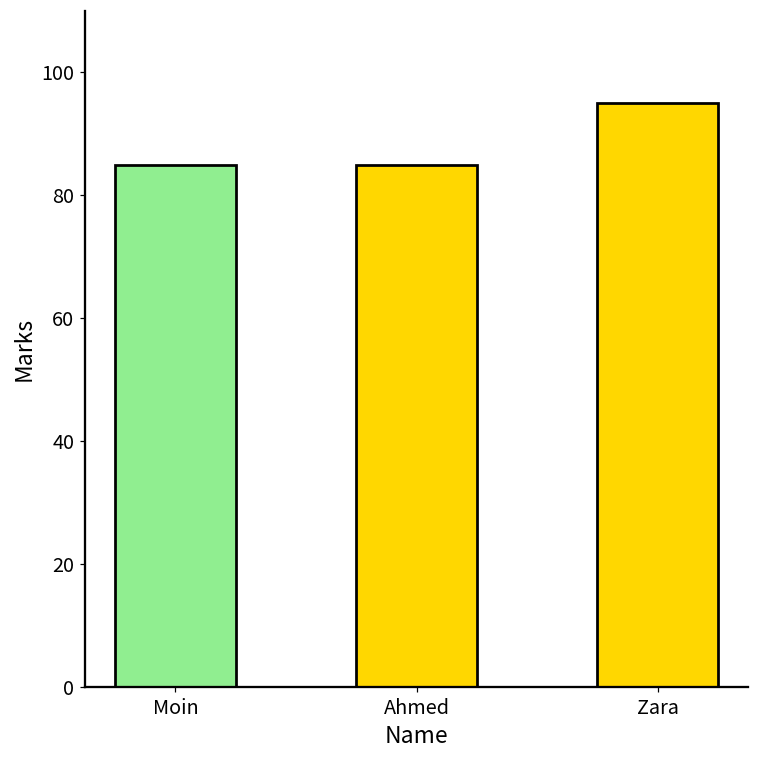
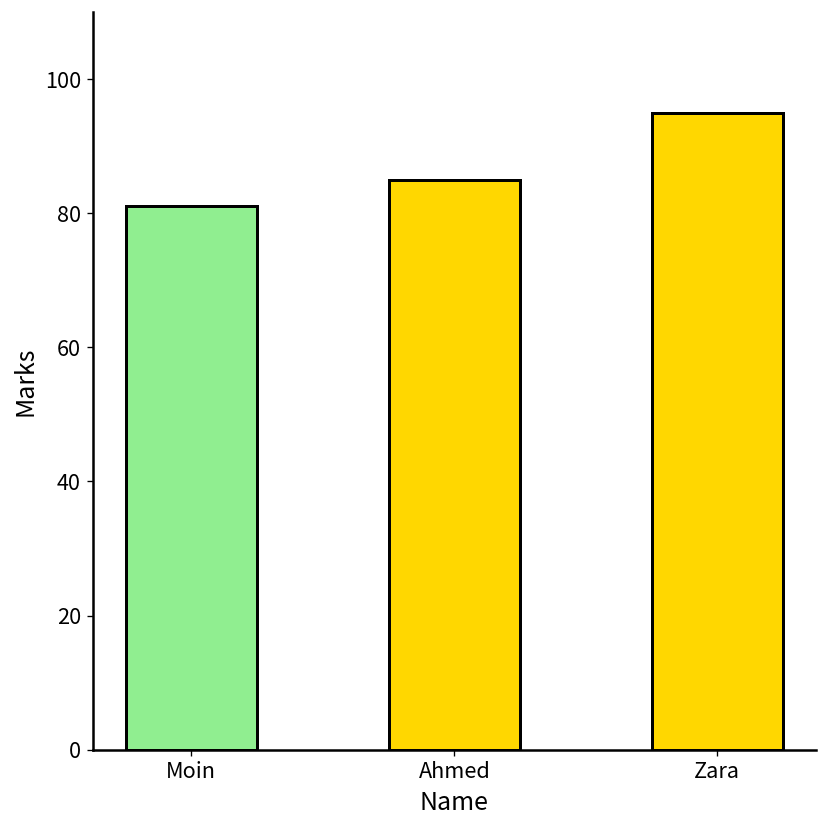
Moin: 85 -> 81
